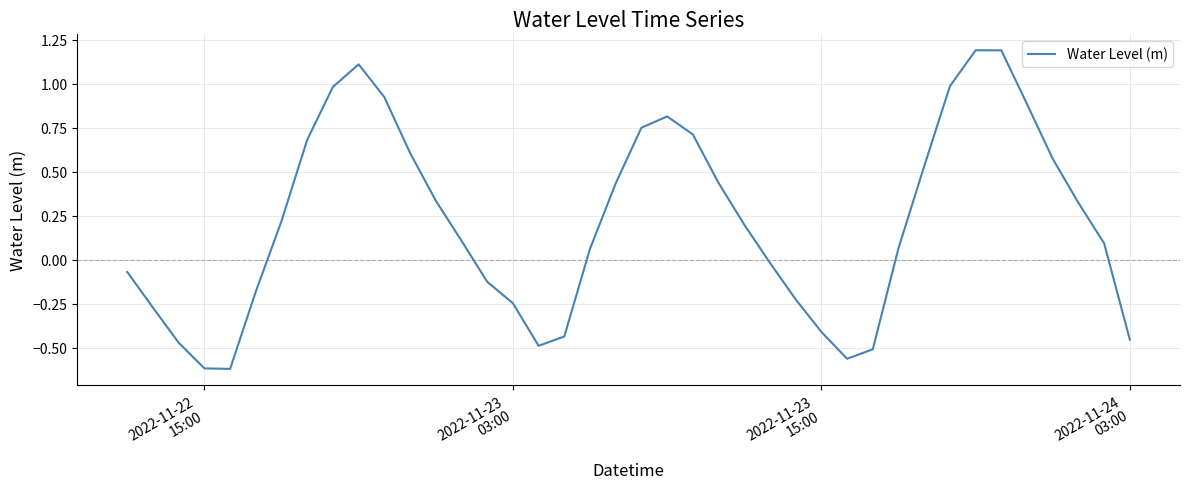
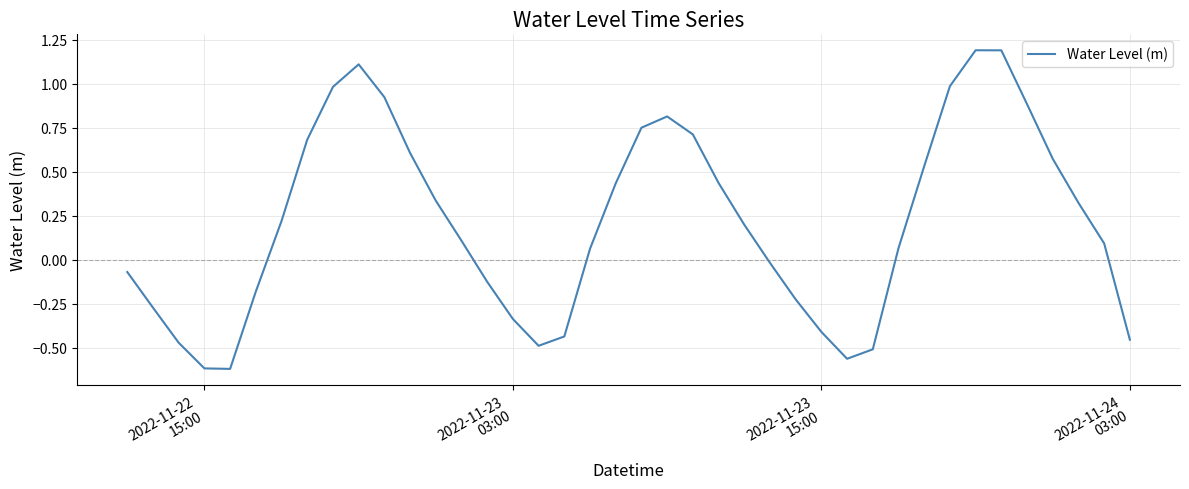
2022-11-23 03:00: -0.25 -> -0.34
